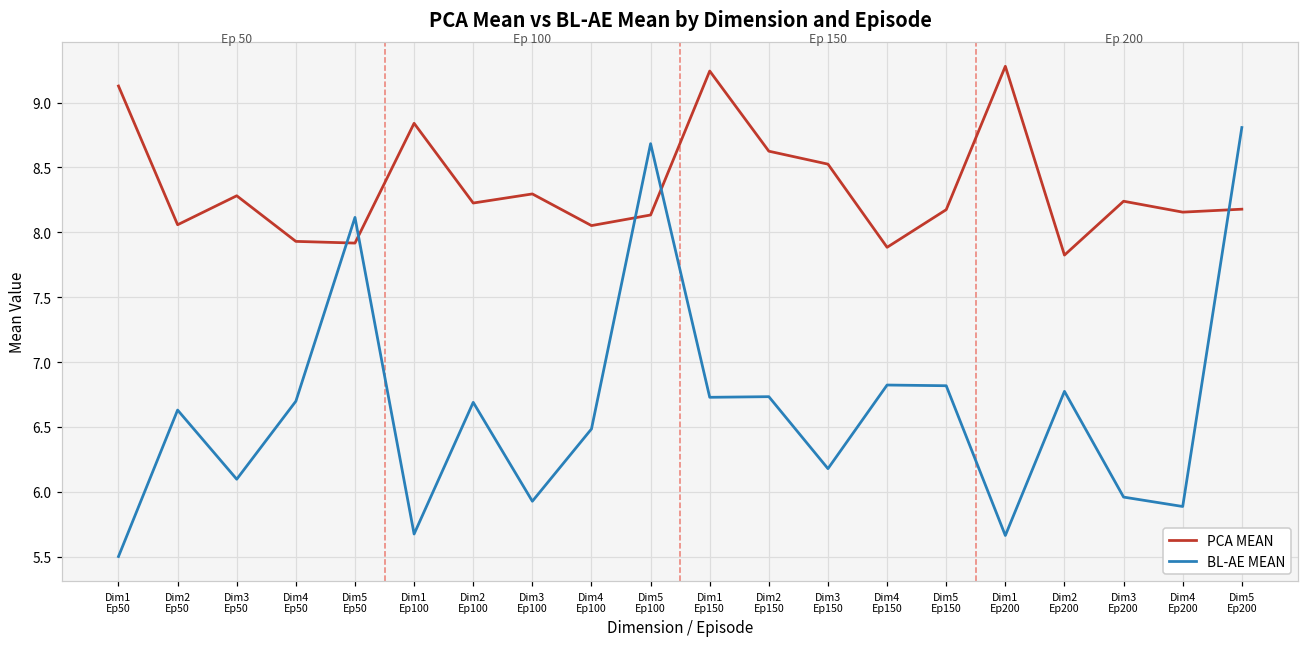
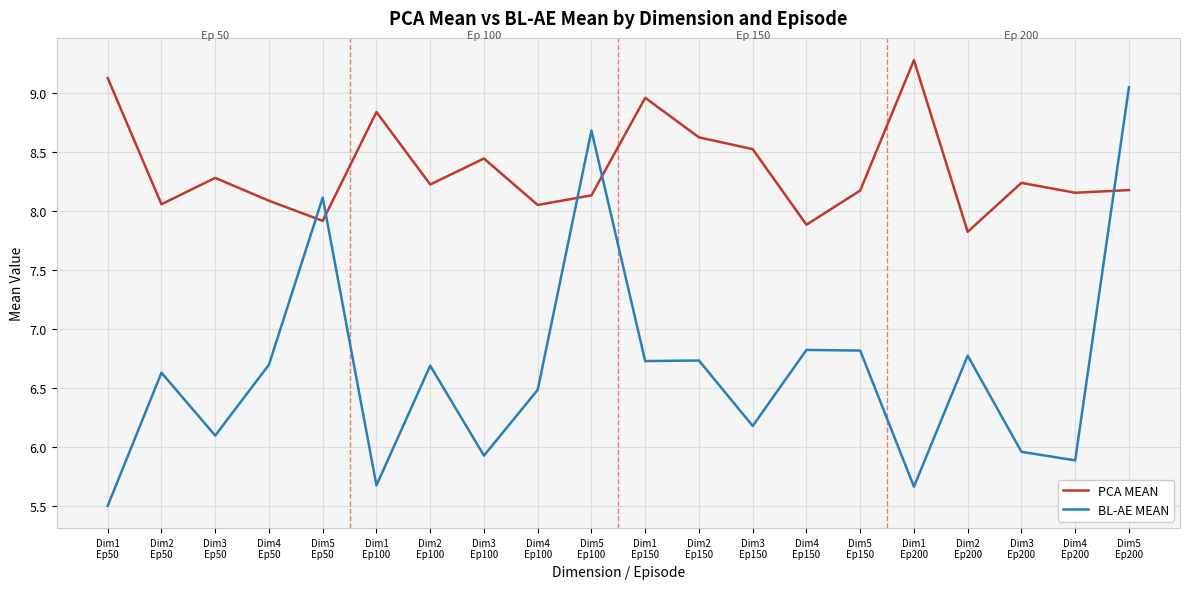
PCA MEAN, Dim4 Ep50: 7.93 -> 8.09
PCA MEAN, Dim3 Ep100: 8.30 -> 8.45
PCA MEAN, Dim1 Ep150: 9.24 -> 8.96
BL-AE MEAN, Dim5 Ep200: 8.81 -> 9.05
